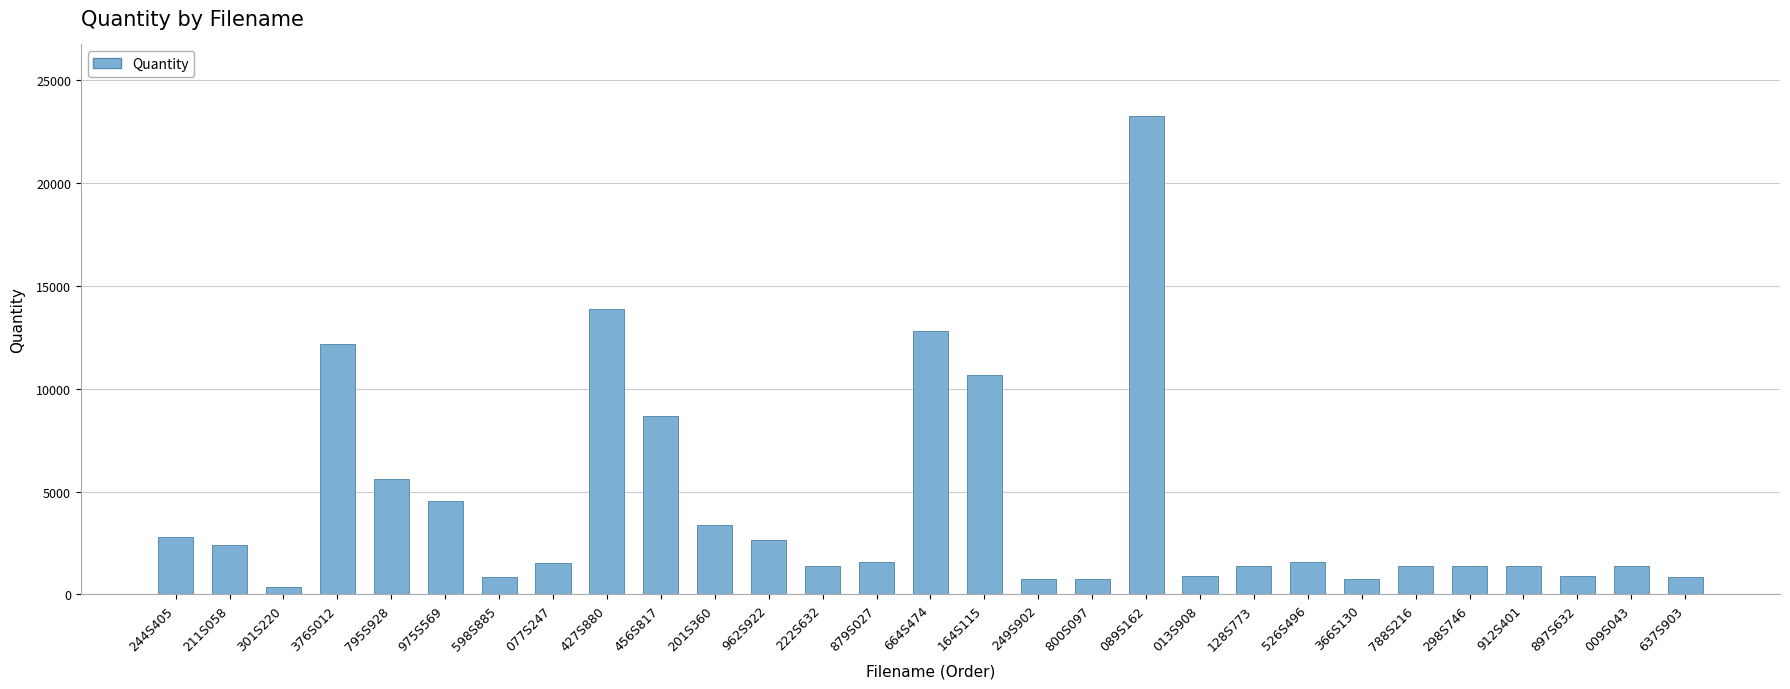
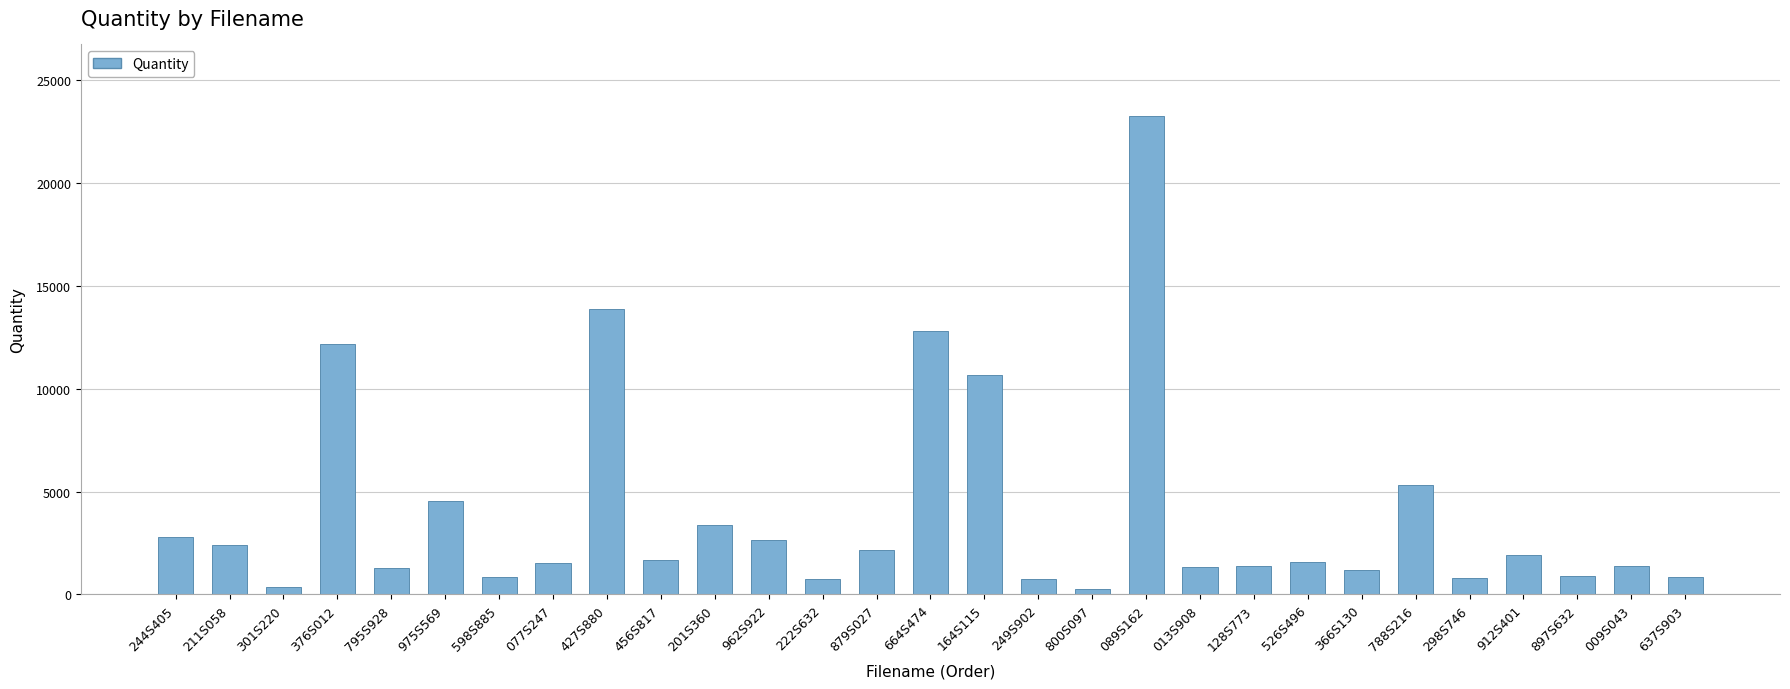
795S928: 5600 -> 1300
456S817: 8700 -> 1700
222S632: 1400 -> 700
879S027: 1600 -> 2200
800S097: 800 -> 200
013S908: 900 -> 1300
366S130: 800 -> 1200
788S216: 1400 -> 5300
298S746: 1400 -> 800
912S401: 1400 -> 1900
